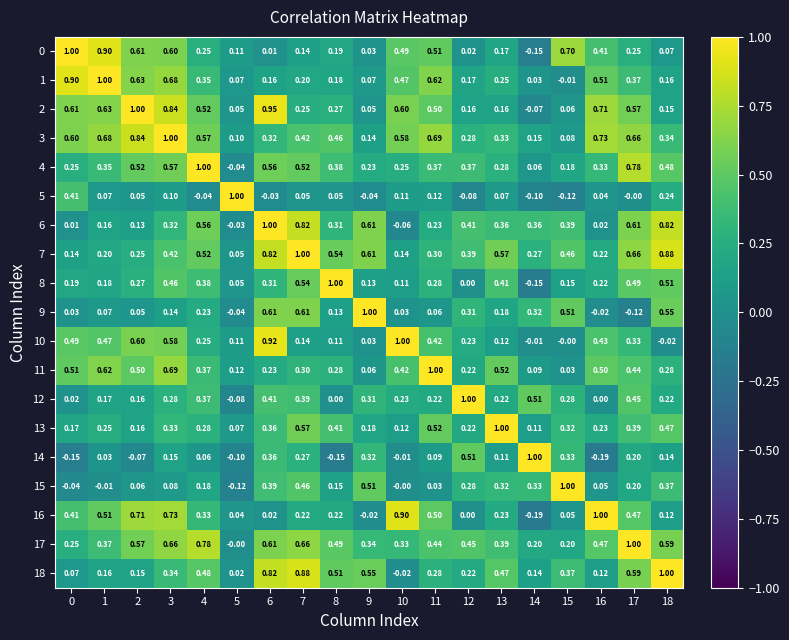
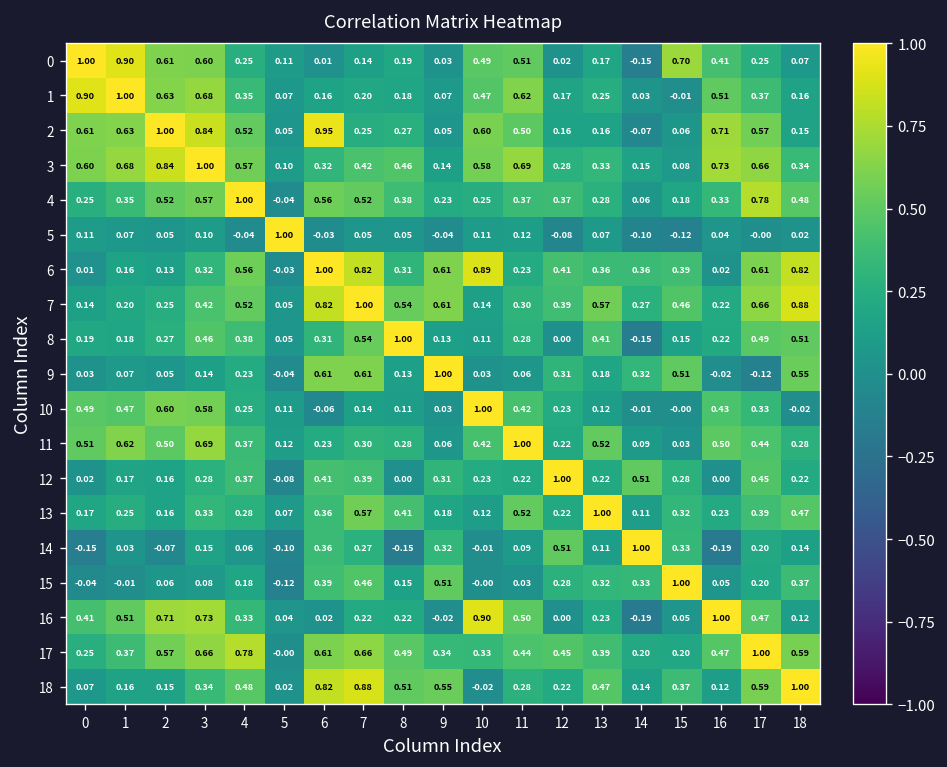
5, 0: 0.41 -> 0.11
5, 18: 0.24 -> 0.02
6, 10: -0.06 -> 0.89
10, 6: 0.92 -> -0.06
